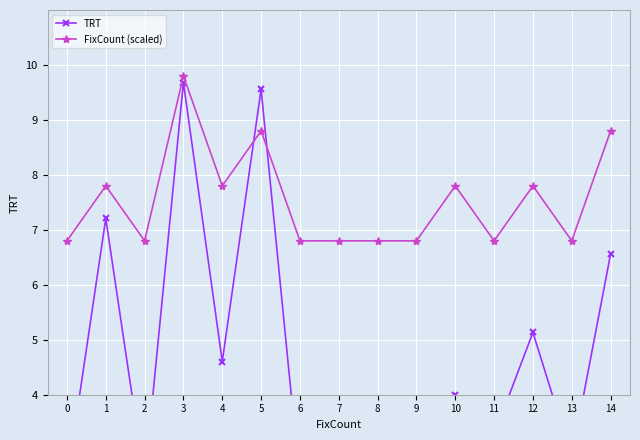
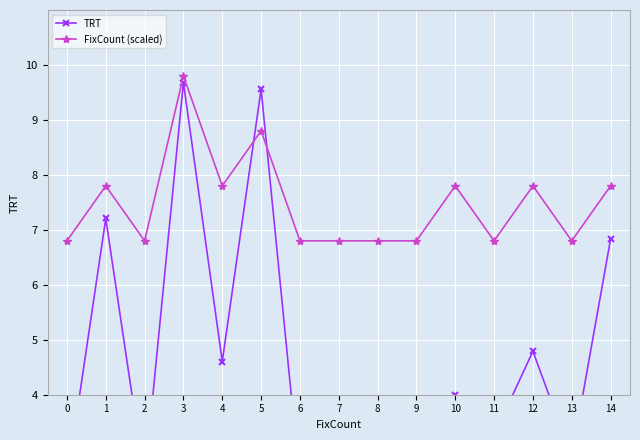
TRT, 12: 5.1 -> 4.8
TRT, 14: 6.6 -> 6.8
FixCount (scaled), 14: 8.8 -> 7.8
